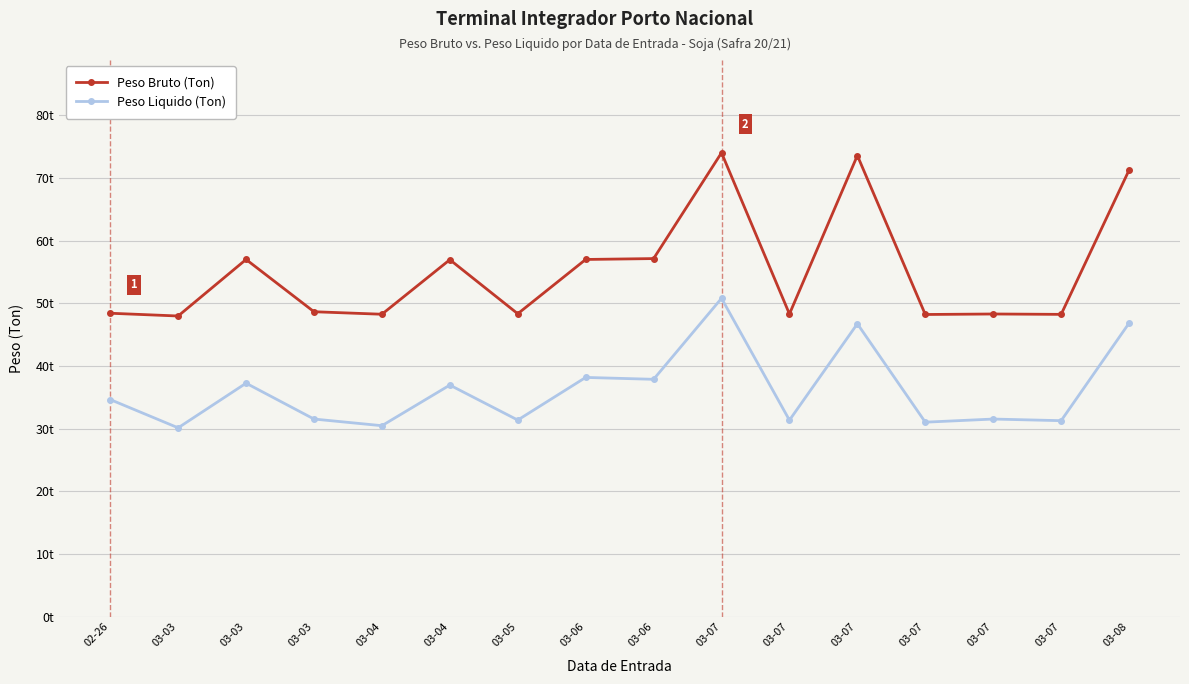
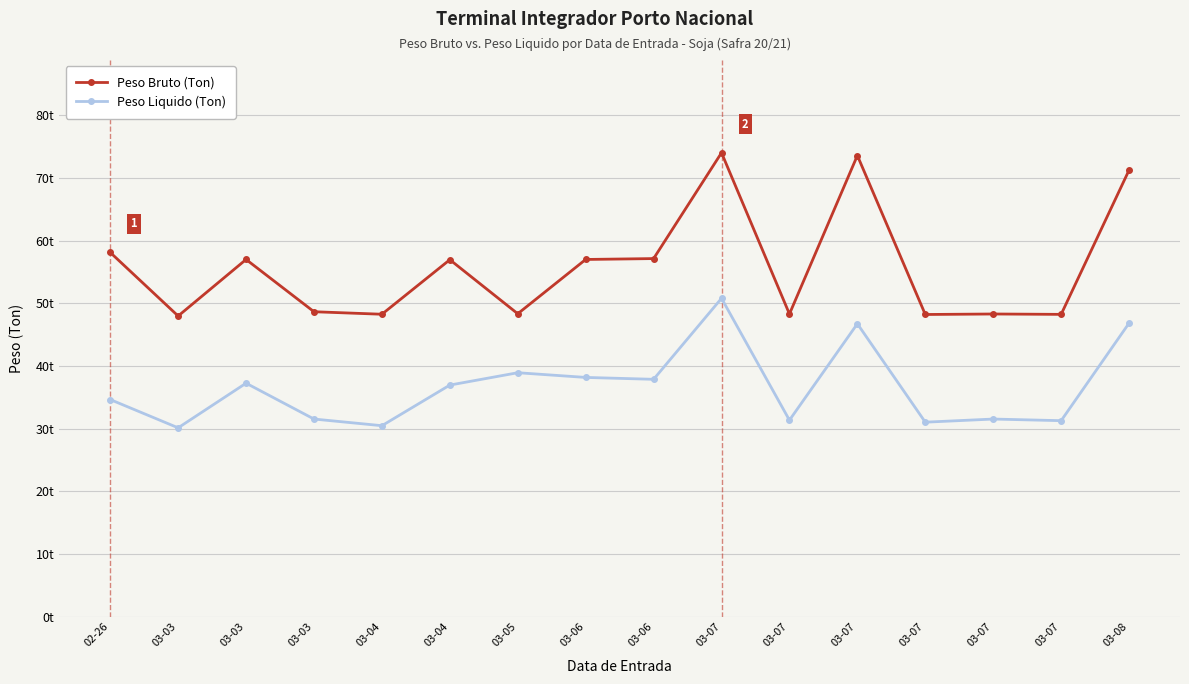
Peso Bruto (Ton), 02-26: 48t -> 58t
Peso Liquido (Ton), 03-05: 31t -> 39t
